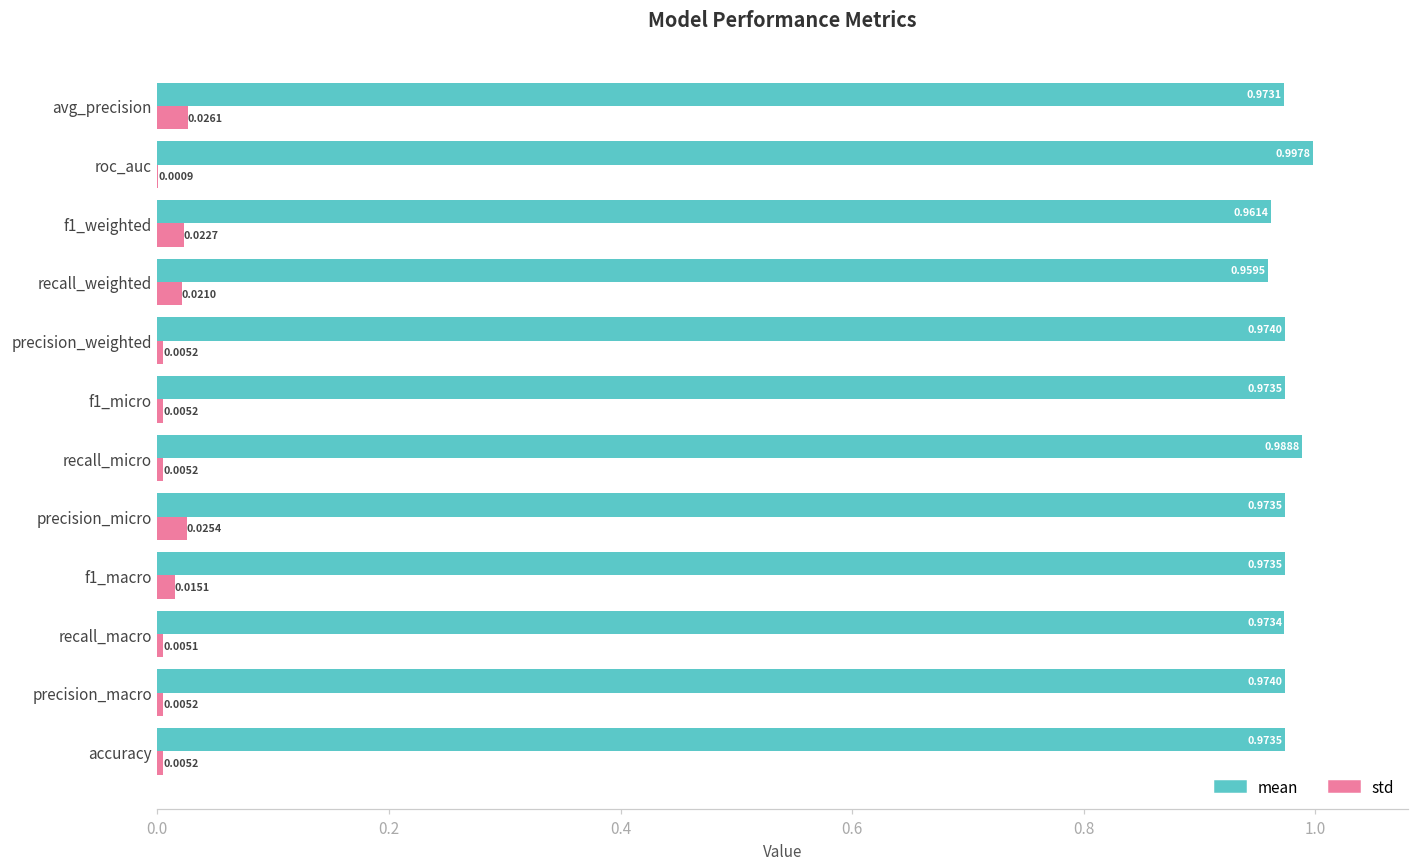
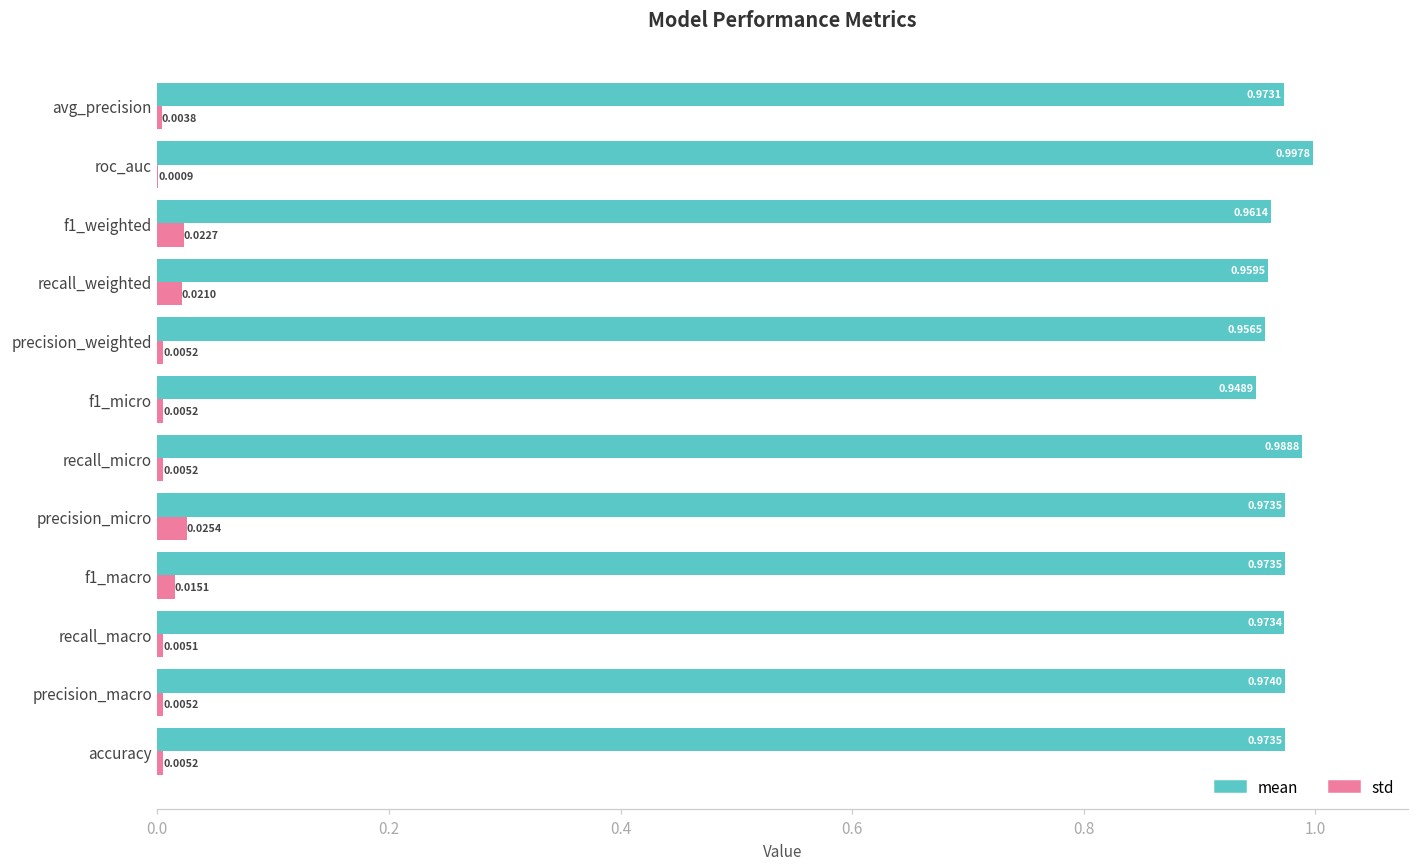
std, avg_precision: 0.0261 -> 0.0038
mean, precision_weighted: 0.9740 -> 0.9565
mean, f1_micro: 0.9735 -> 0.9489
